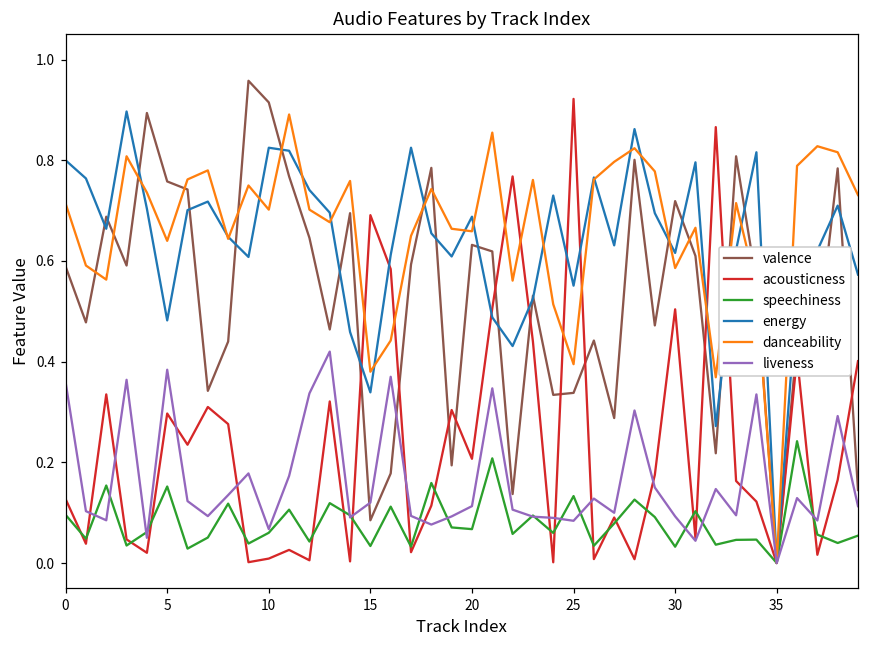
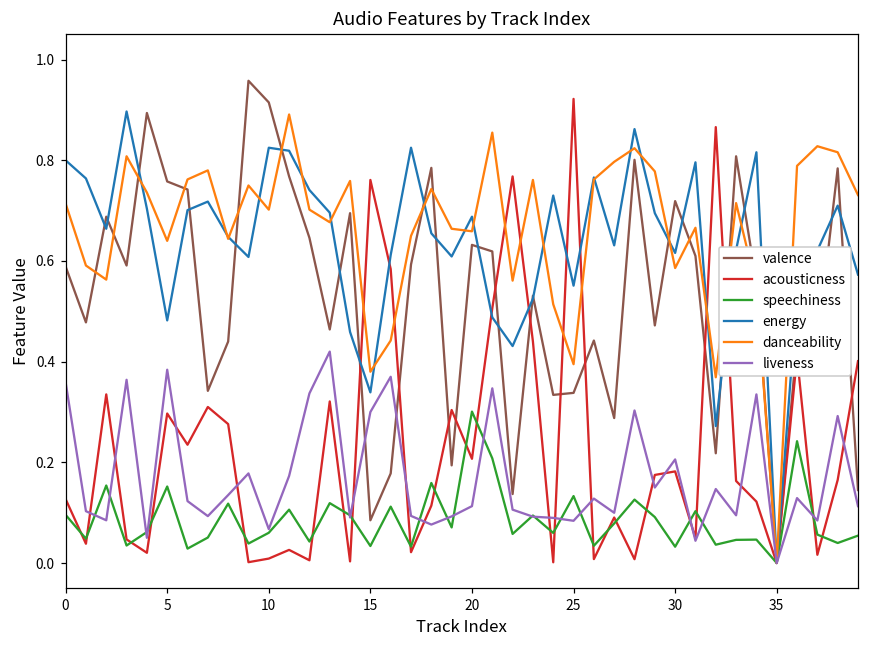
acousticness, 15: 0.69 -> 0.76
liveness, 15: 0.12 -> 0.30
speechiness, 20: 0.07 -> 0.30
acousticness, 30: 0.50 -> 0.18
liveness, 30: 0.09 -> 0.21
